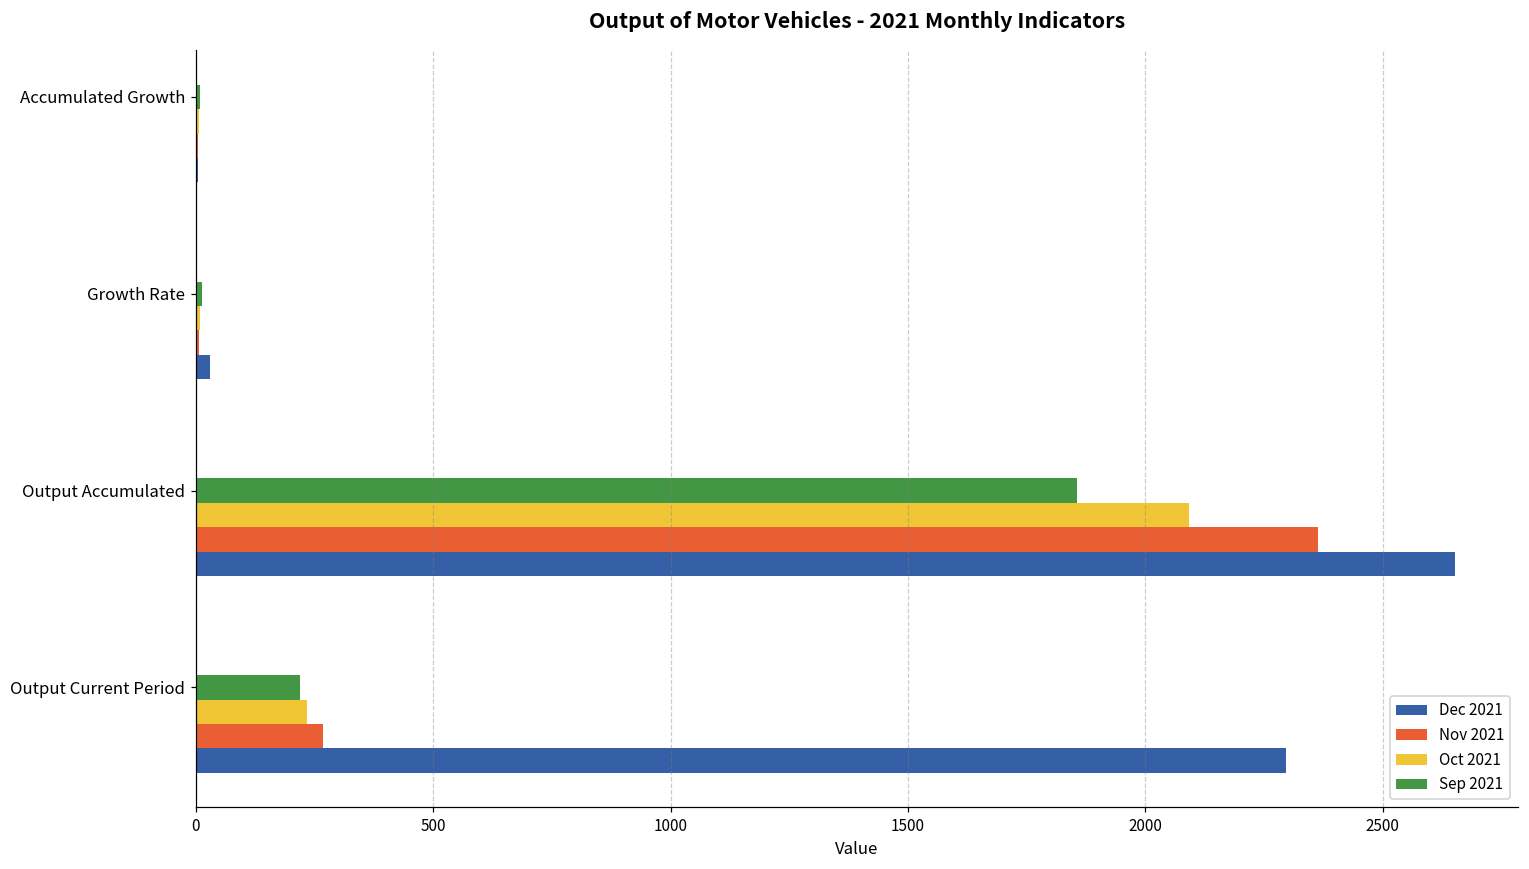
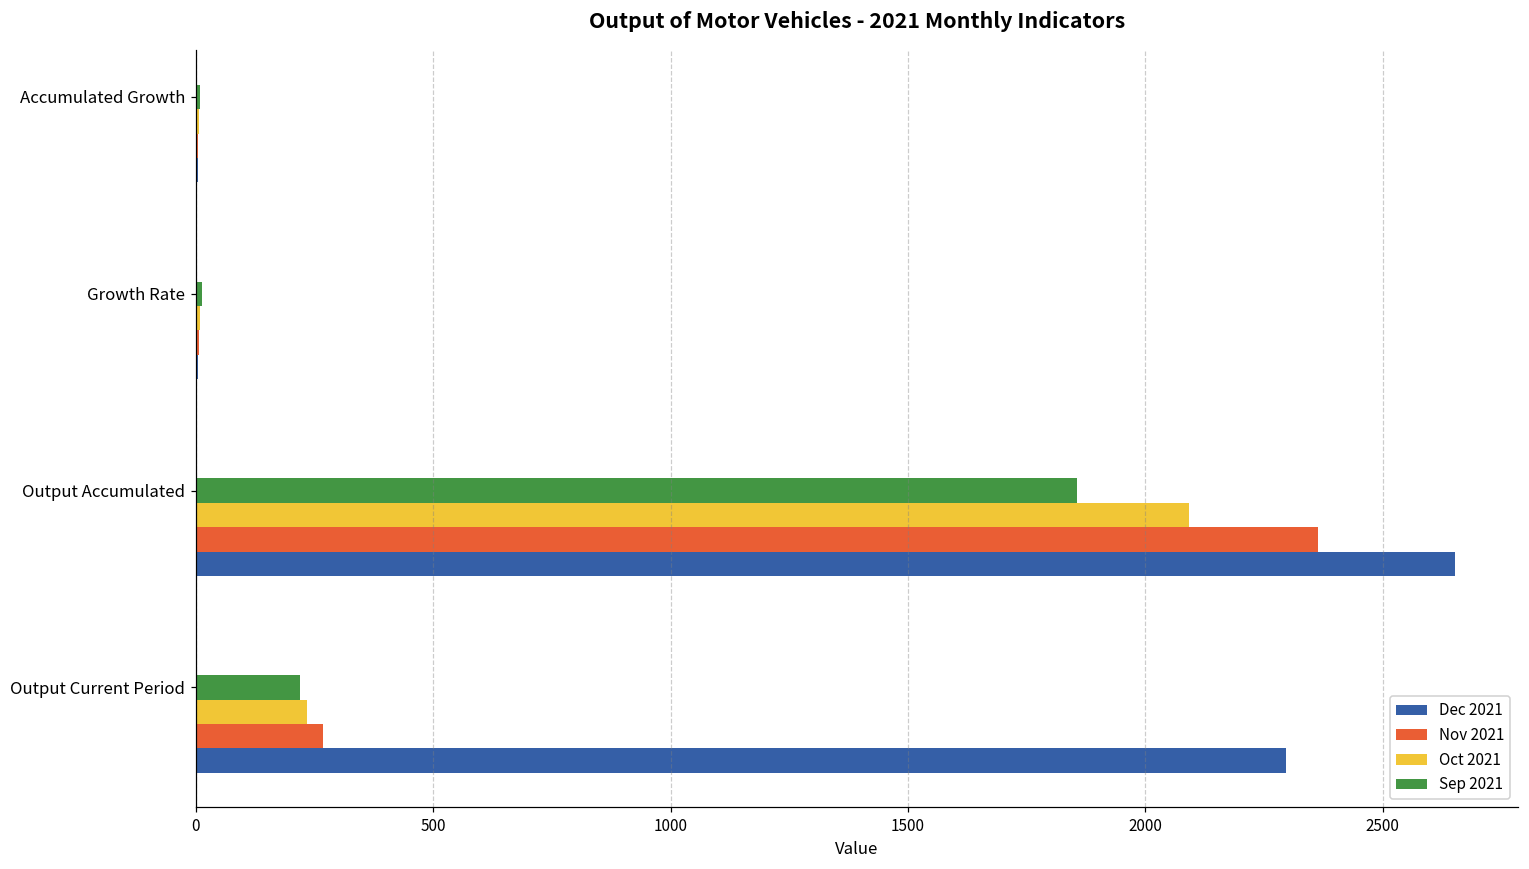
Dec 2021, Growth Rate: 30 -> 0
